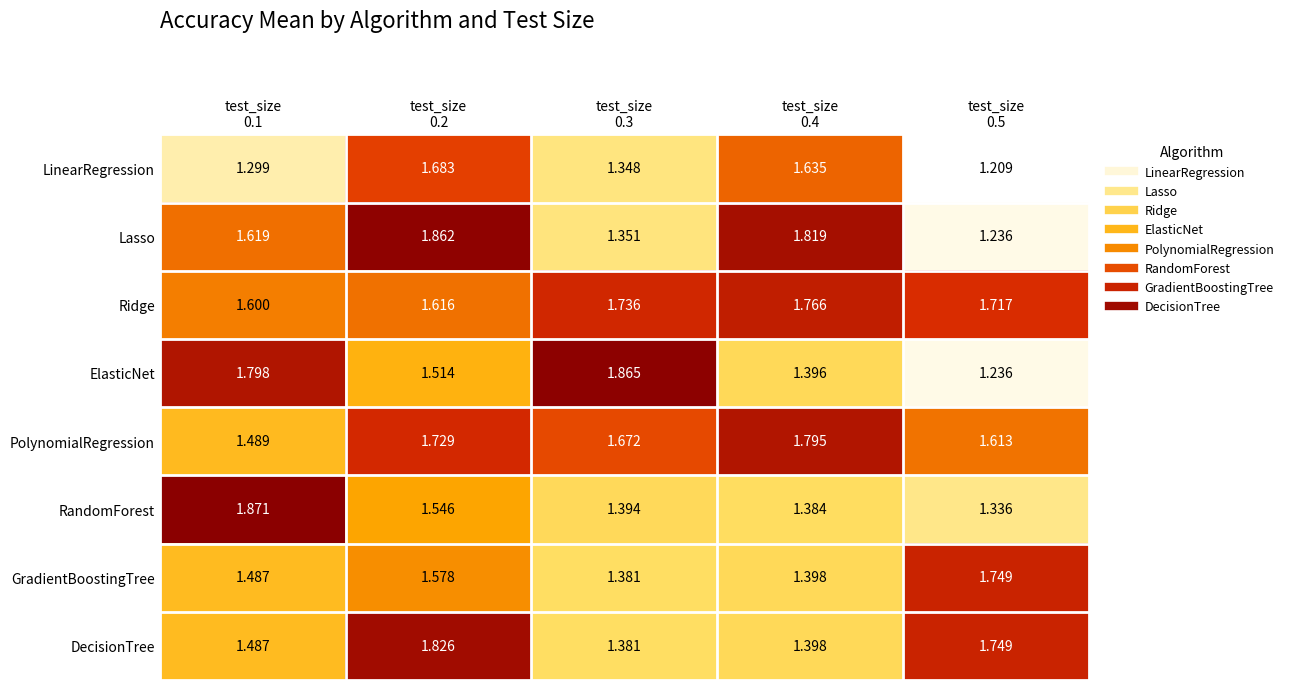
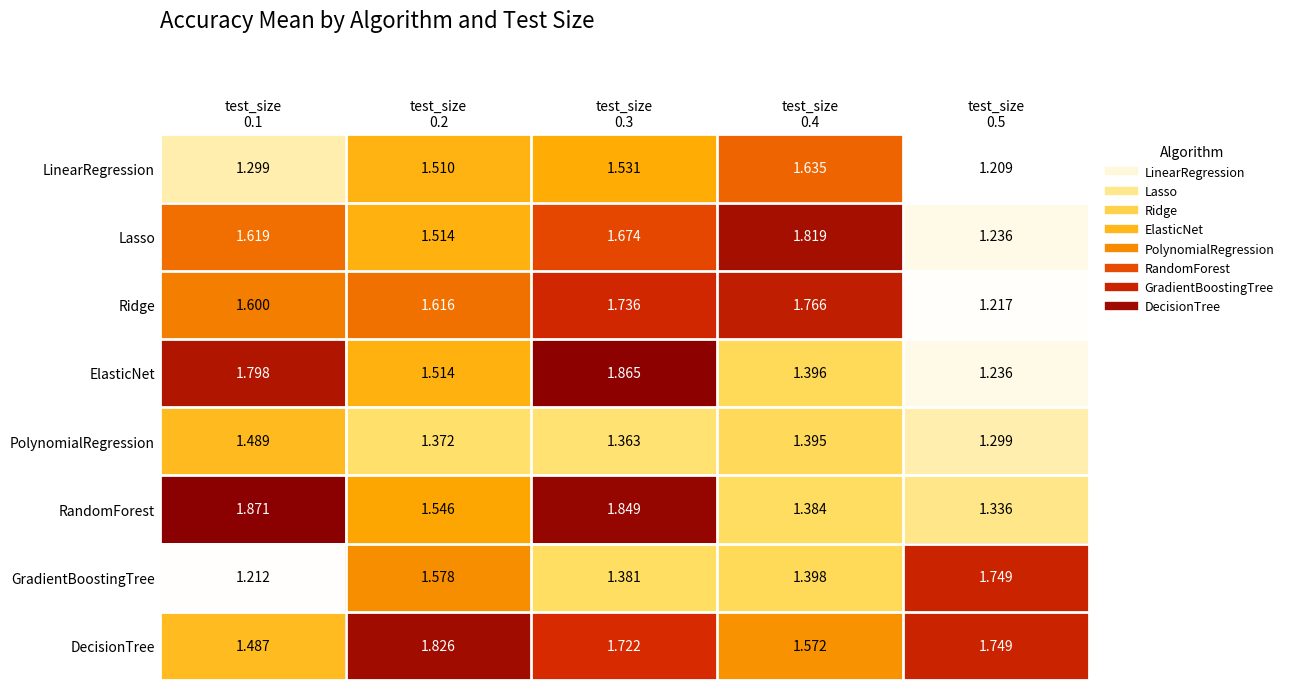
LinearRegression, test_size 0.2: 1.683 -> 1.510
LinearRegression, test_size 0.3: 1.348 -> 1.531
Lasso, test_size 0.2: 1.862 -> 1.514
Lasso, test_size 0.3: 1.351 -> 1.674
Ridge, test_size 0.5: 1.717 -> 1.217
PolynomialRegression, test_size 0.2: 1.729 -> 1.372
PolynomialRegression, test_size 0.3: 1.672 -> 1.363
PolynomialRegression, test_size 0.4: 1.795 -> 1.395
PolynomialRegression, test_size 0.5: 1.613 -> 1.299
RandomForest, test_size 0.3: 1.394 -> 1.849
GradientBoostingTree, test_size 0.1: 1.487 -> 1.212
DecisionTree, test_size 0.3: 1.381 -> 1.722
DecisionTree, test_size 0.4: 1.398 -> 1.572
